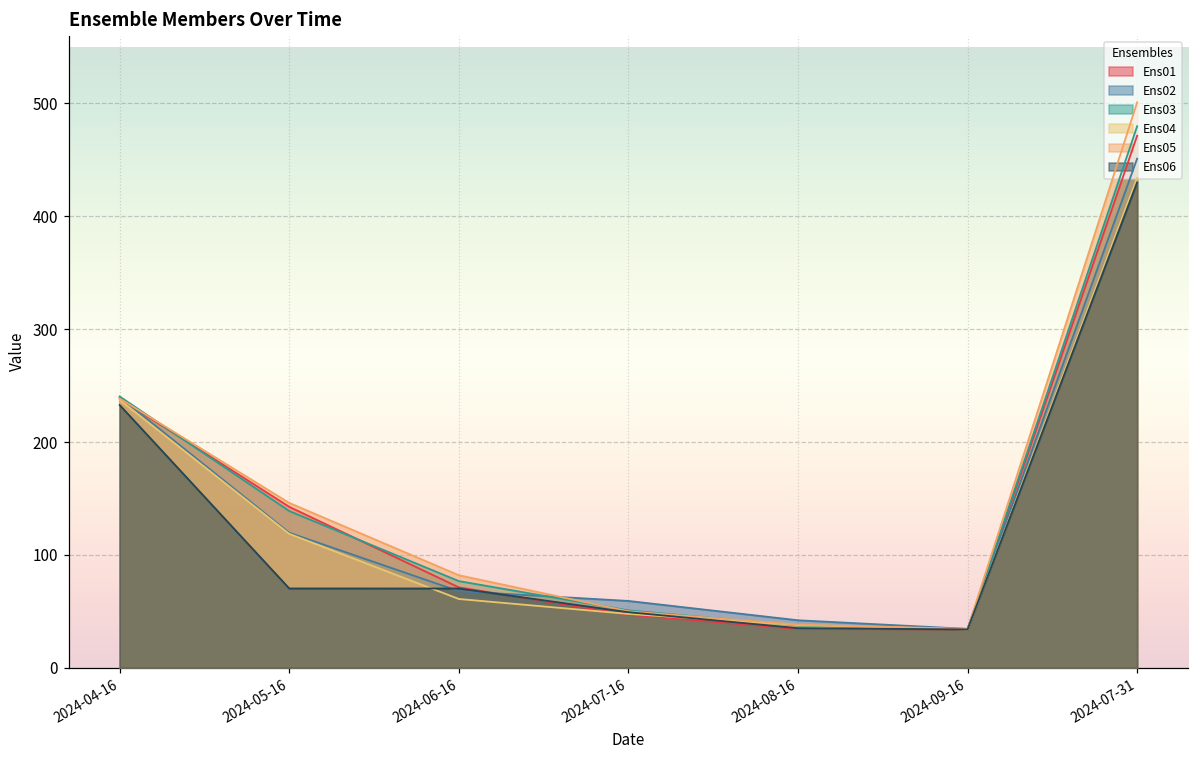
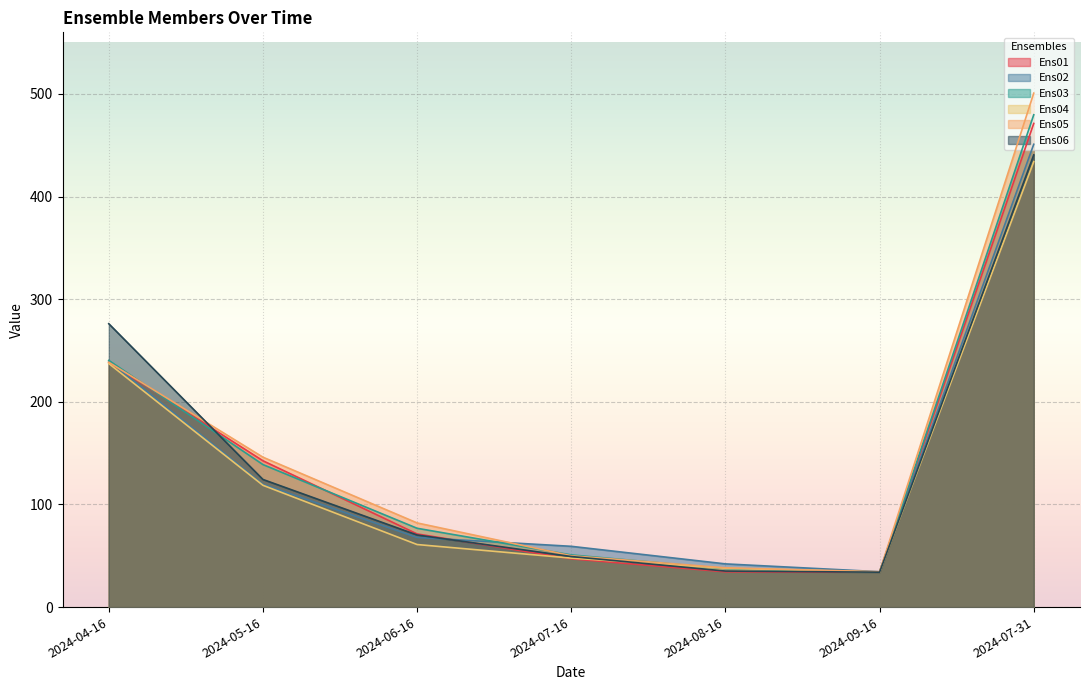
Ens06, 2024-04-16: 233 -> 276
Ens06, 2024-05-16: 70 -> 124
Ens06, 2024-07-31: 430 -> 441
